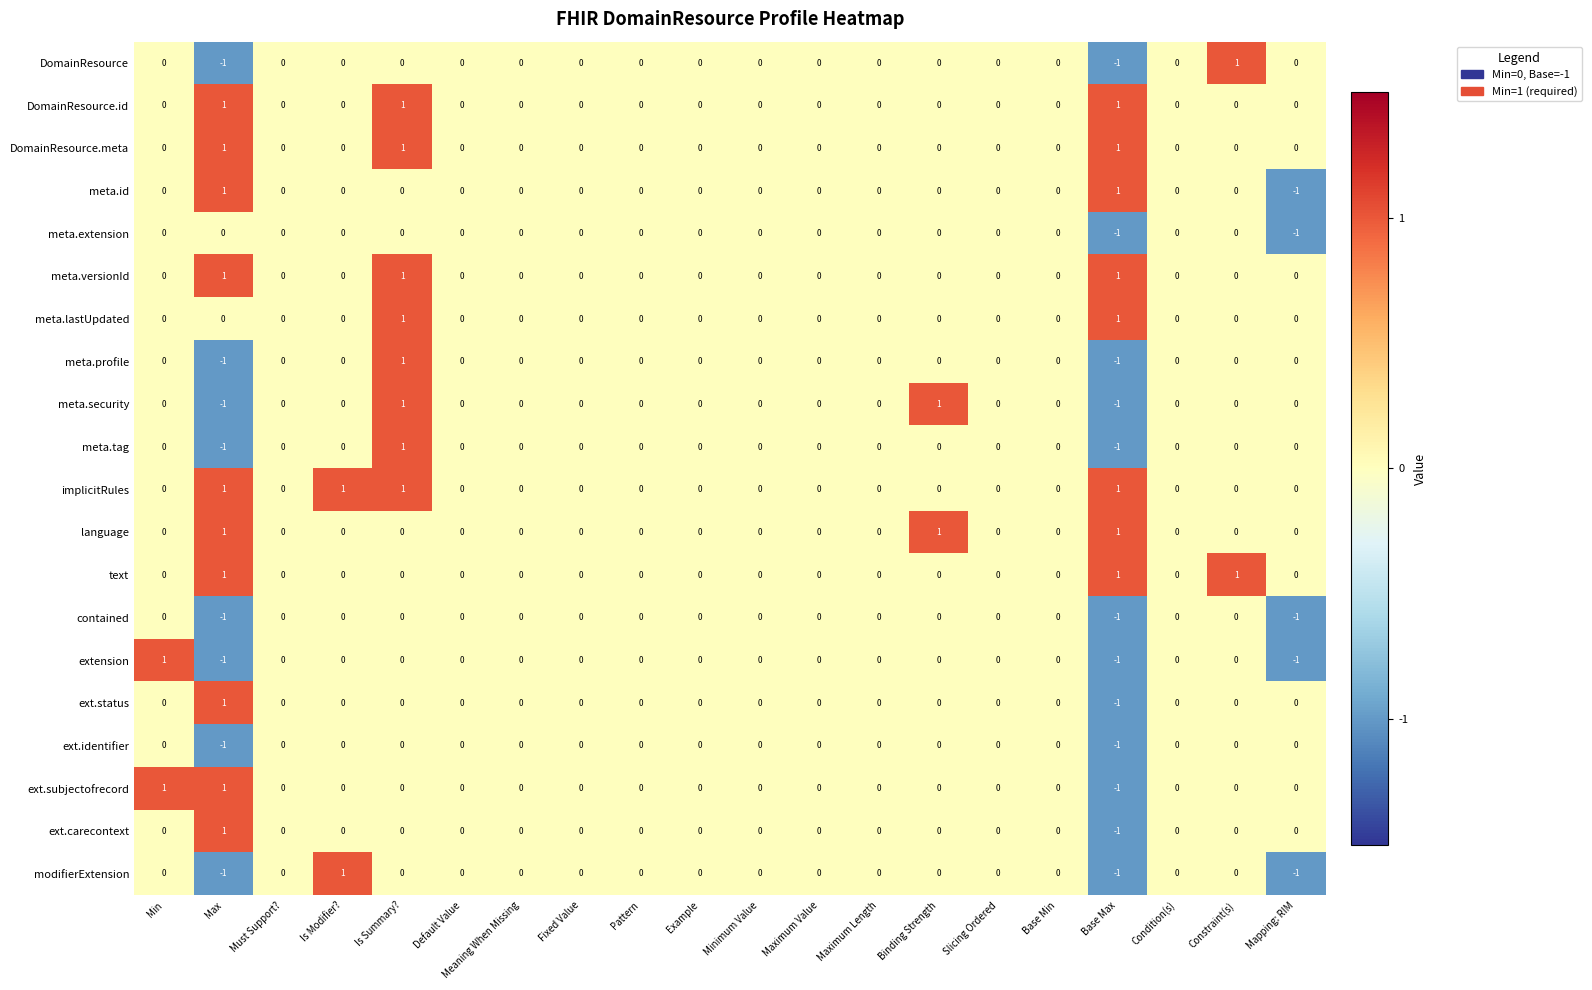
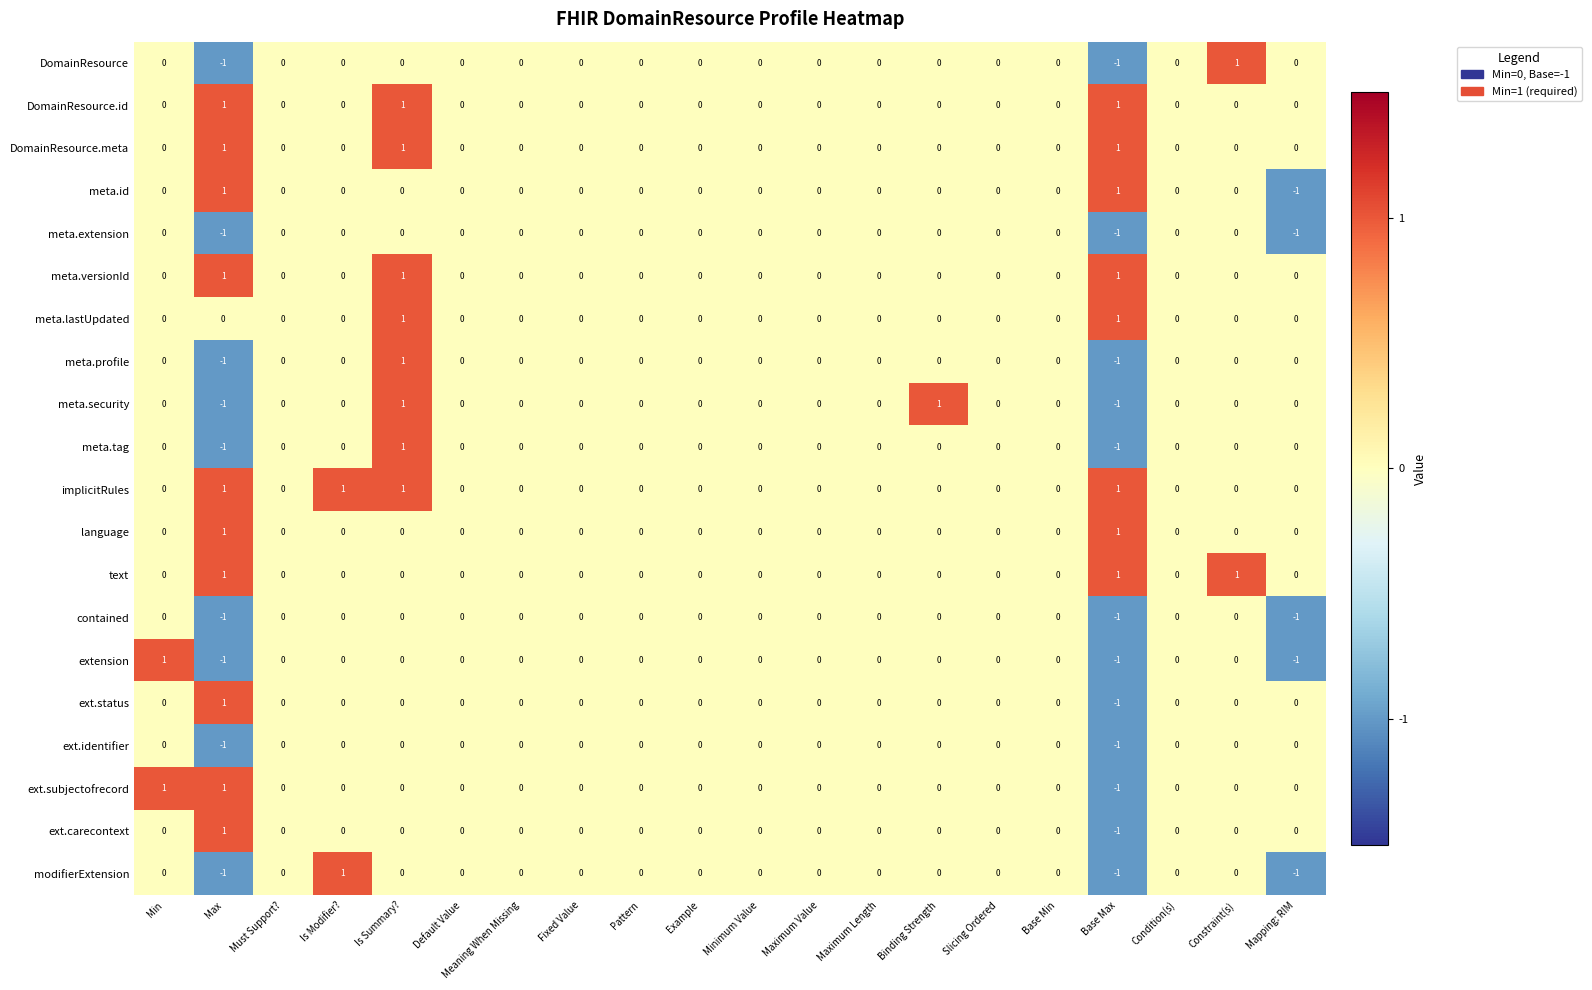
meta.extension, Max: 0 -> -1
language, Binding Strength: 1 -> 0
